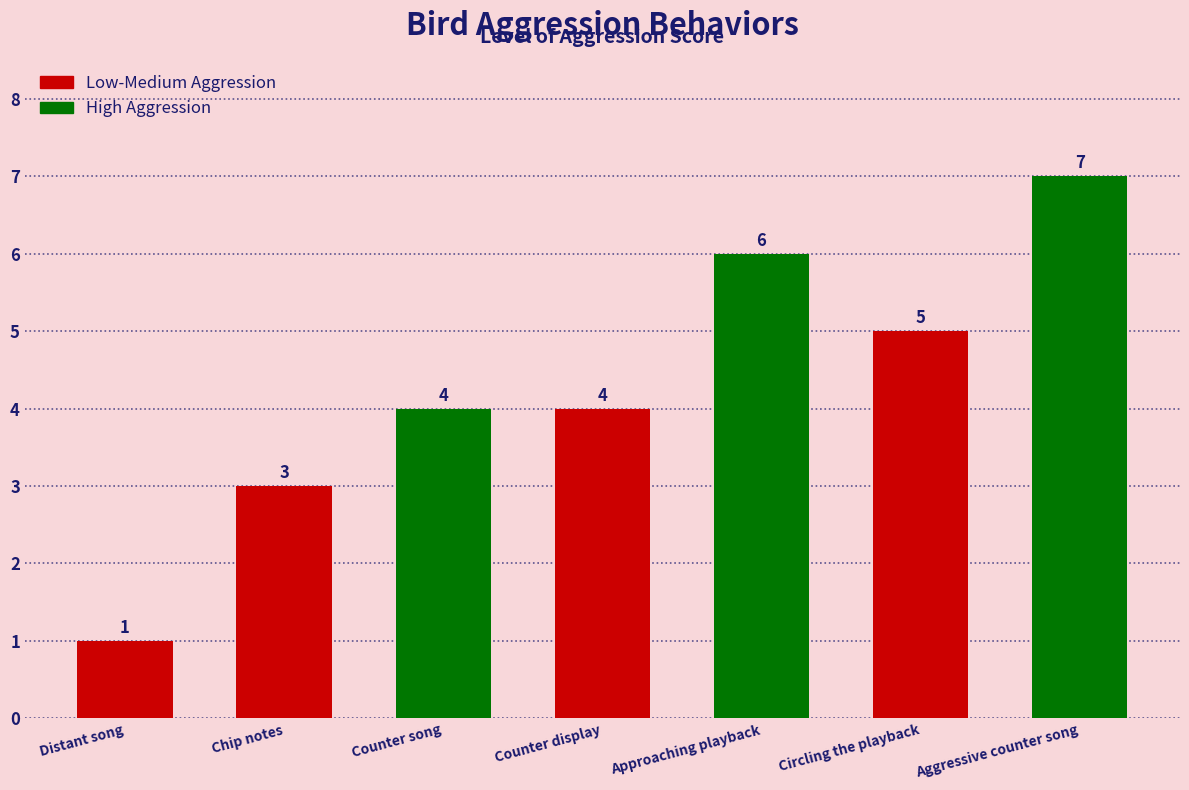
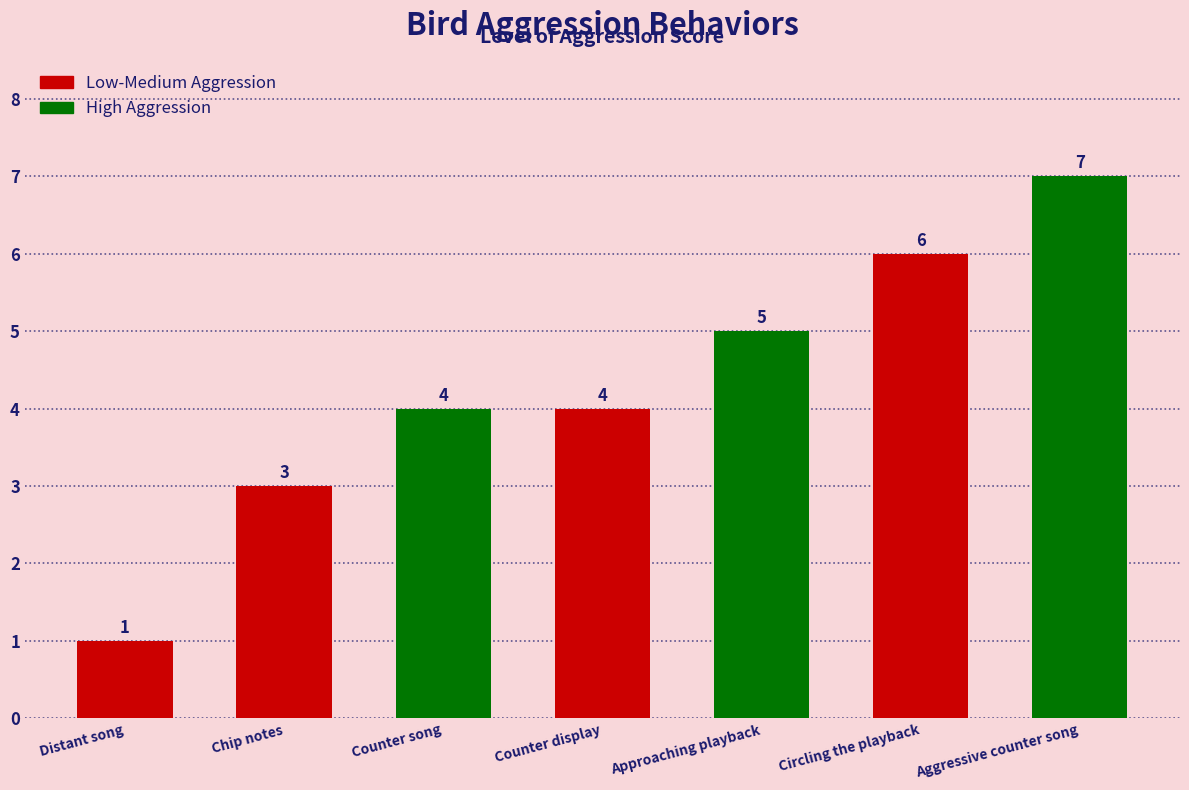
Approaching playback: 6 -> 5
Circling the playback: 5 -> 6
